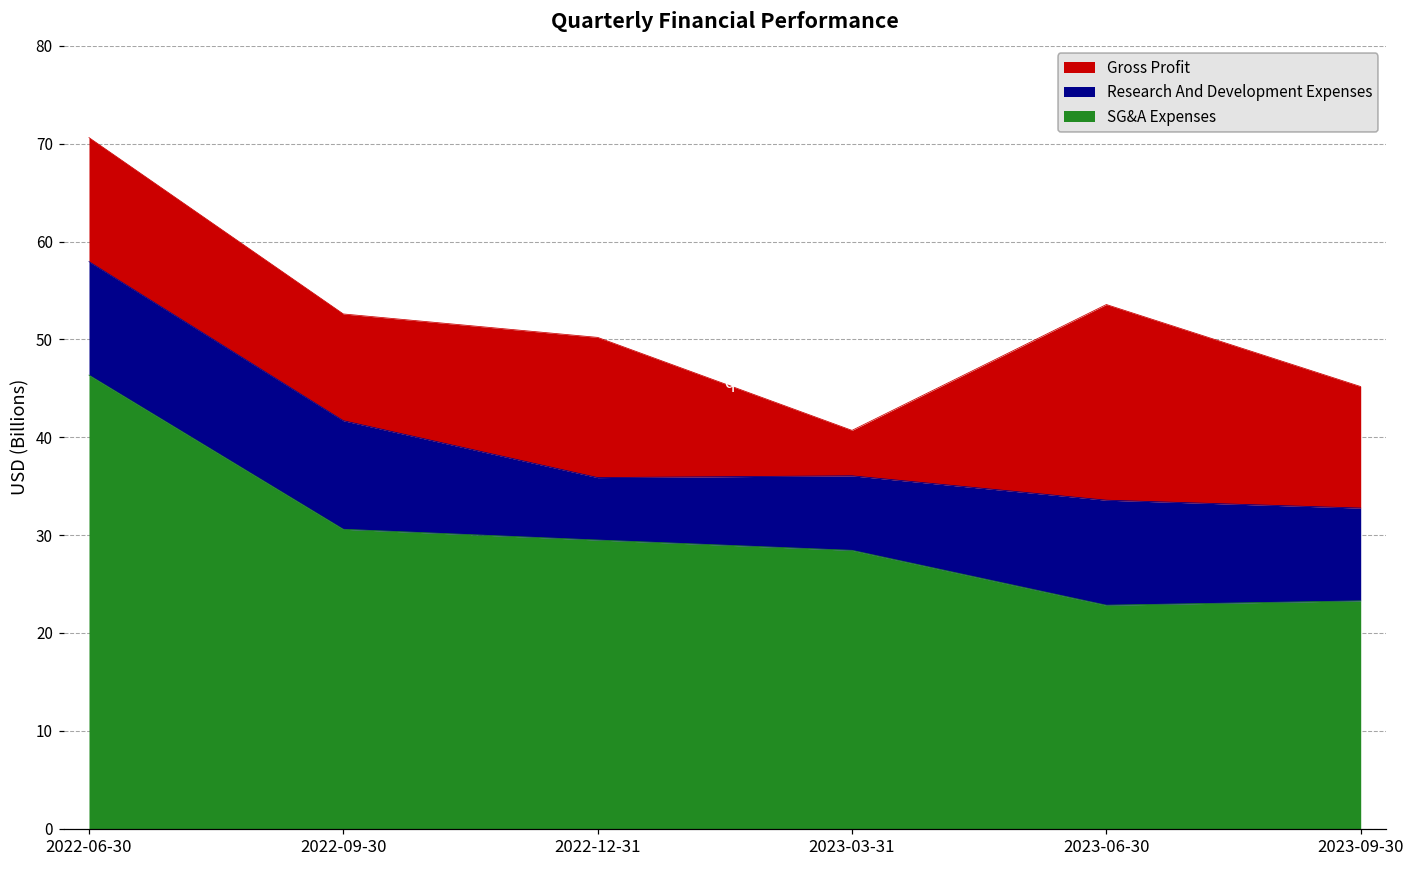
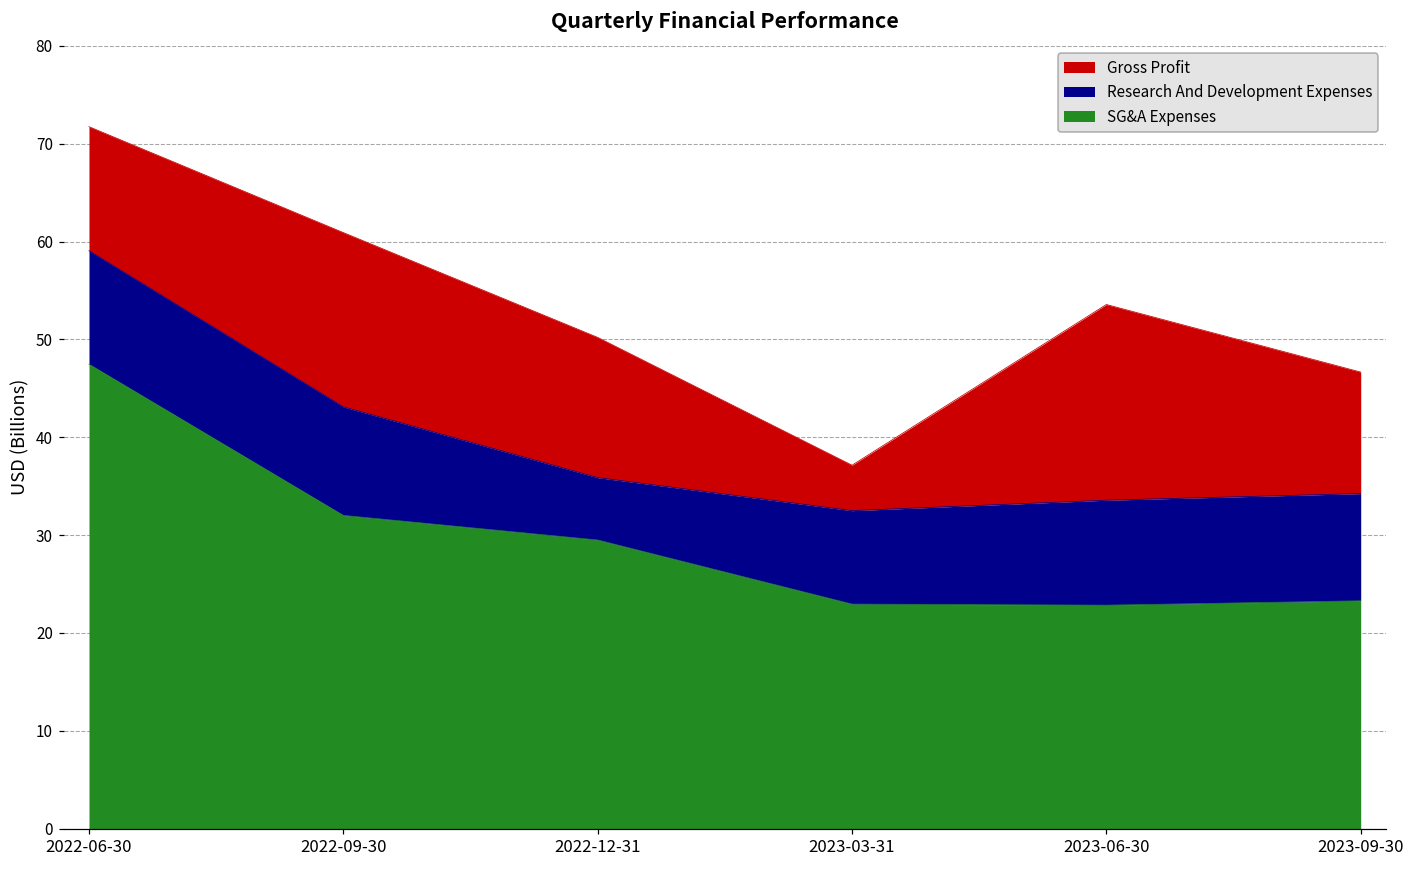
SG&A Expenses, 2022-06-30: 46 -> 47
SG&A Expenses, 2022-09-30: 31 -> 32
Gross Profit, 2022-09-30: 11 -> 18
SG&A Expenses, 2023-03-31: 28 -> 23
Research And Development Expenses, 2023-03-31: 8 -> 10
Research And Development Expenses, 2023-09-30: 9 -> 11
